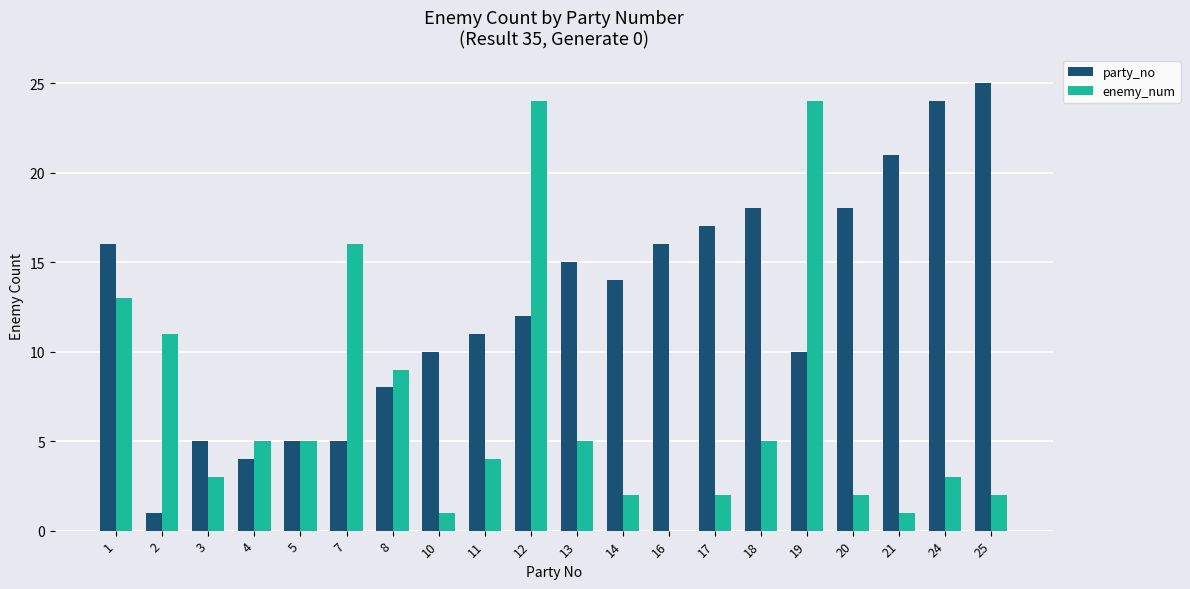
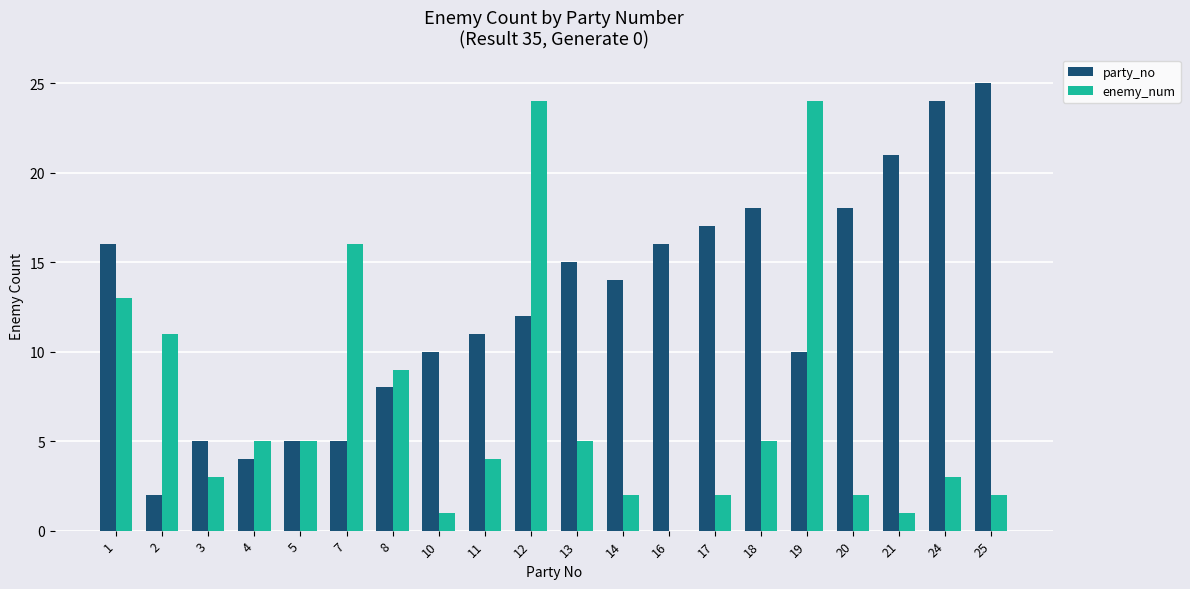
party_no, 2: 1 -> 2
